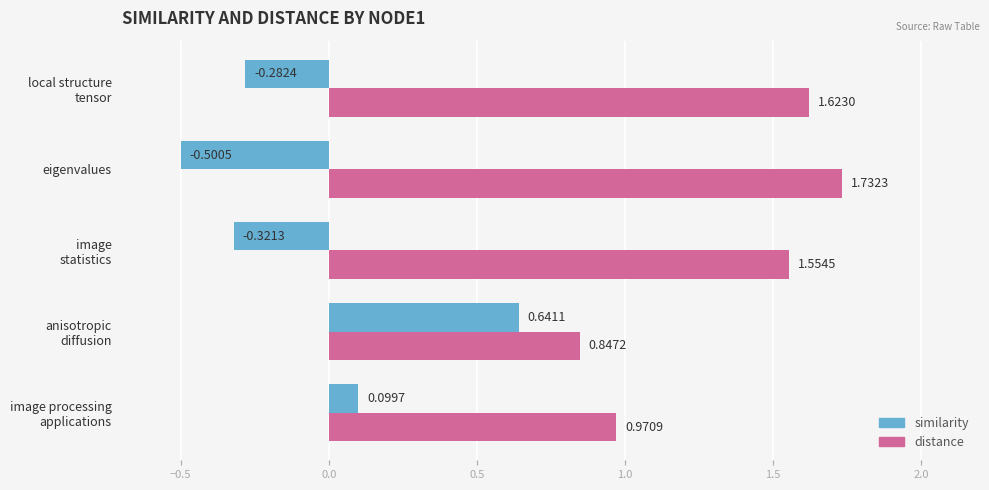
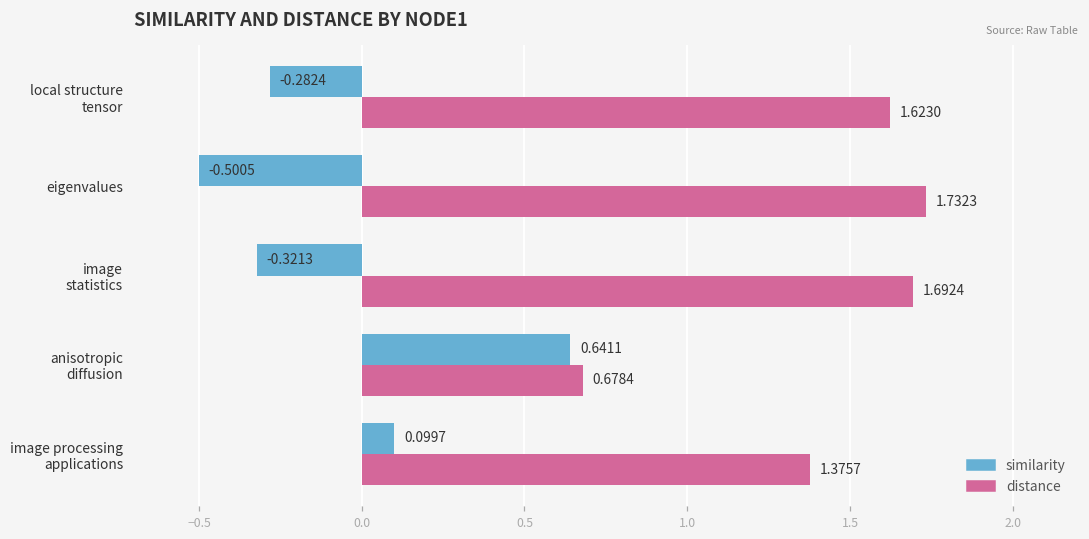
distance, image statistics: 1.5545 -> 1.6924
distance, anisotropic diffusion: 0.8472 -> 0.6784
distance, image processing applications: 0.9709 -> 1.3757
